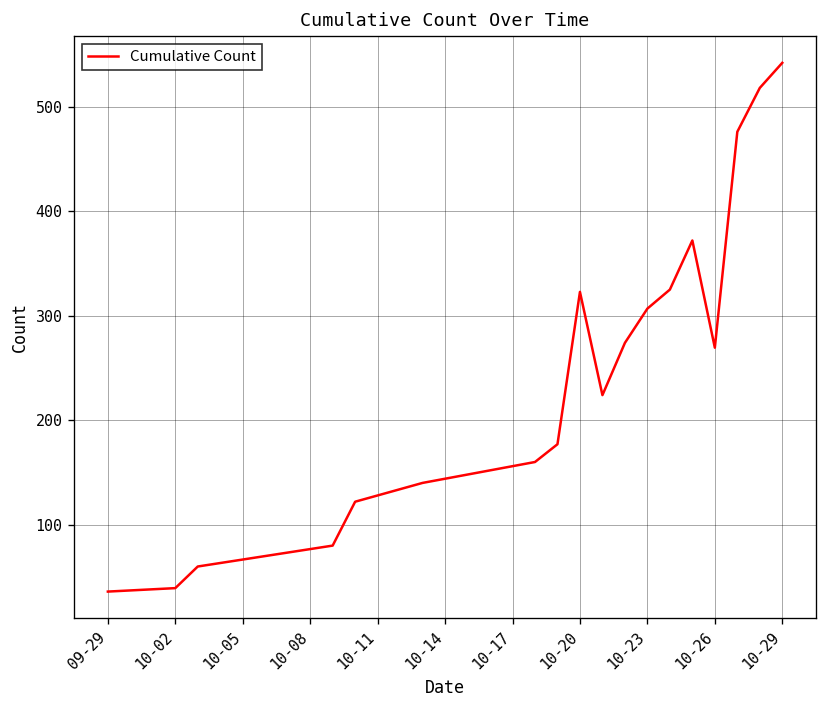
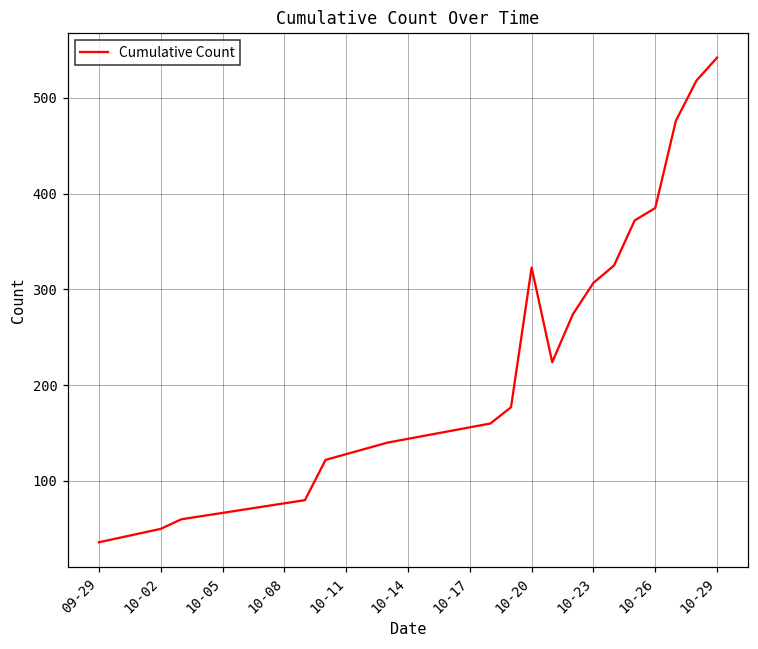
10-02: 40 -> 50
10-26: 270 -> 390
